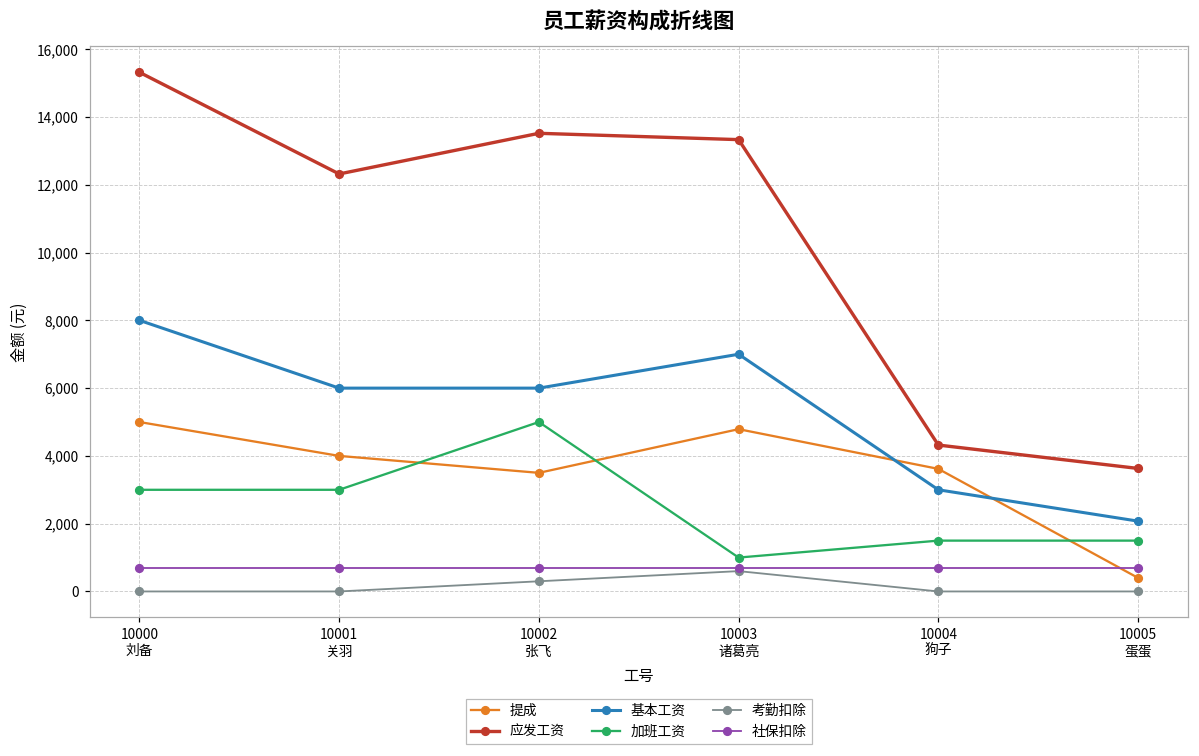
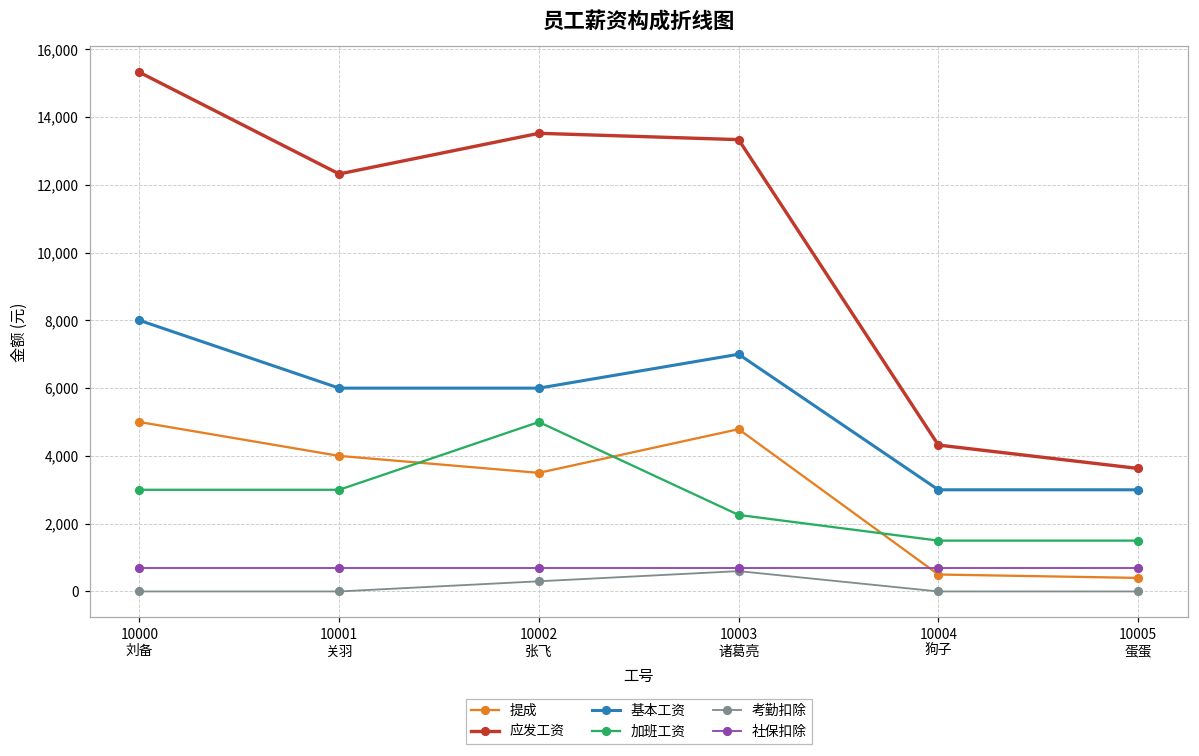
加班工资, 10003 诸葛亮: 1,000 -> 2,300
提成, 10004 狗子: 3,600 -> 500
基本工资, 10005 蛋蛋: 2,100 -> 3,000
